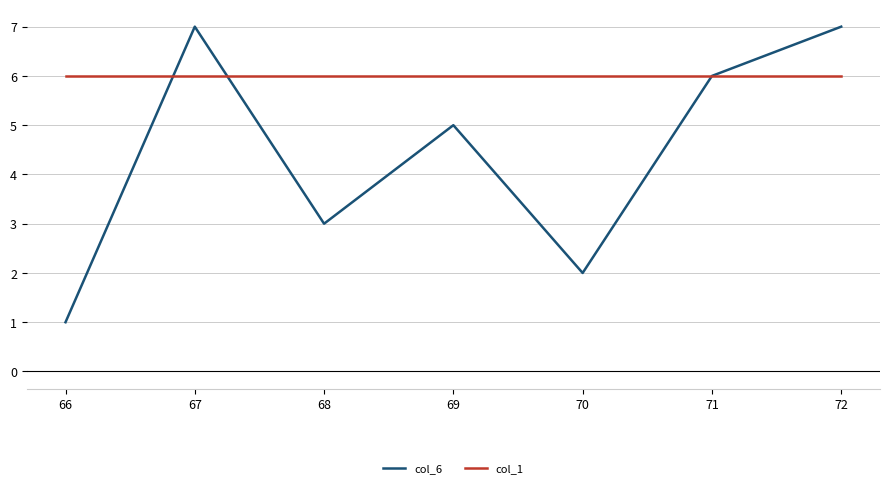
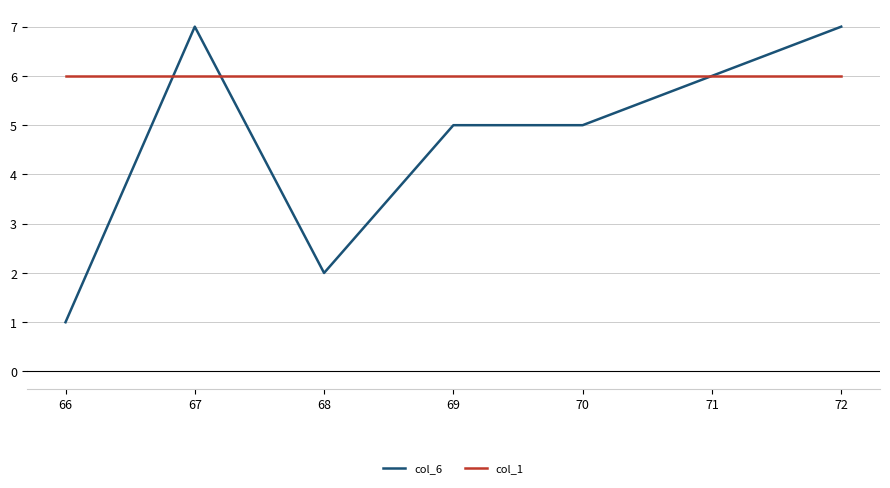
col_6, 68: 3 -> 2
col_6, 70: 2 -> 5
